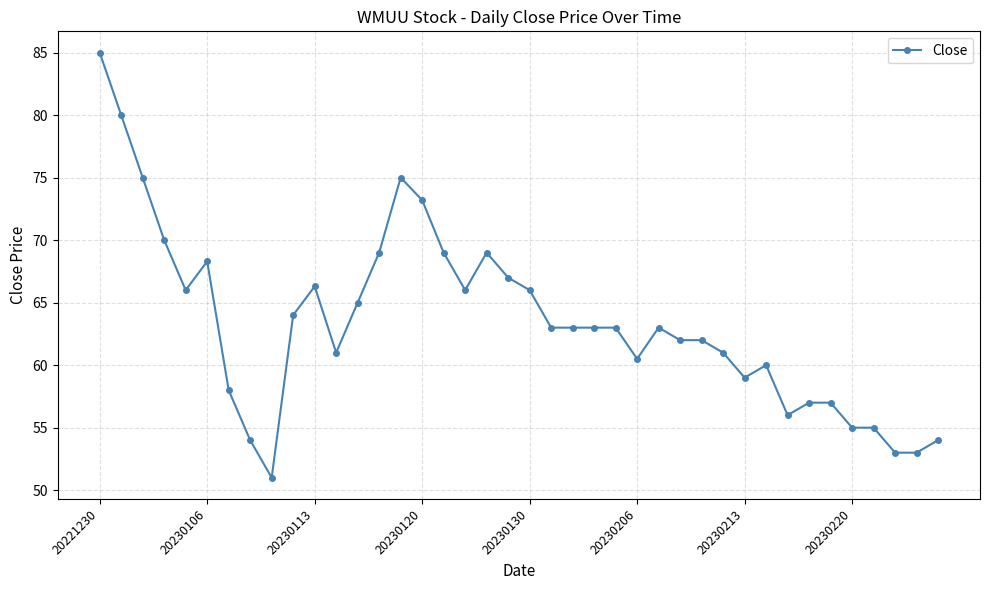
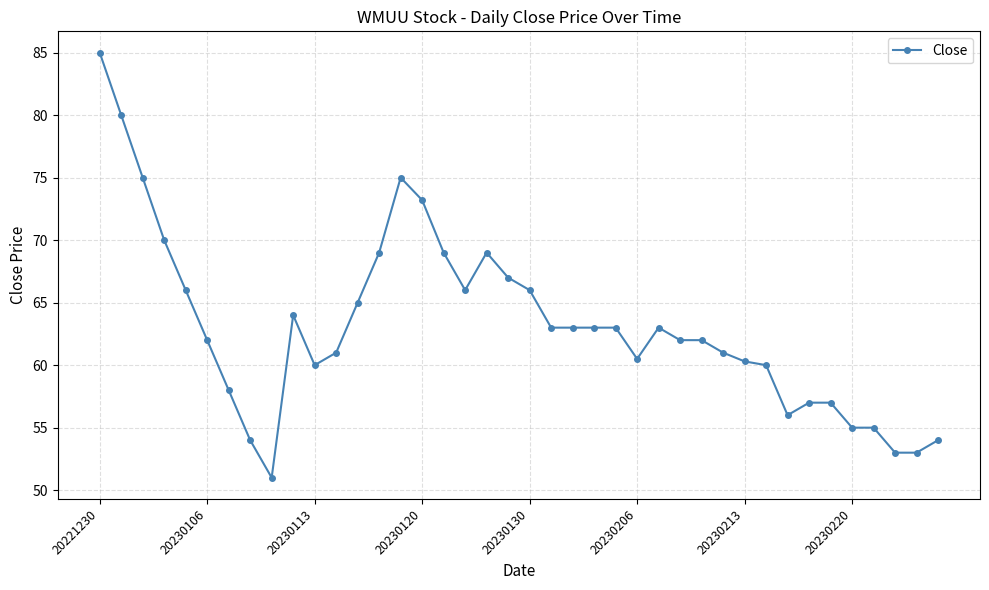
20230106: 68.3 -> 62.0
20230113: 66.3 -> 60.0
20230213: 59.0 -> 60.3
